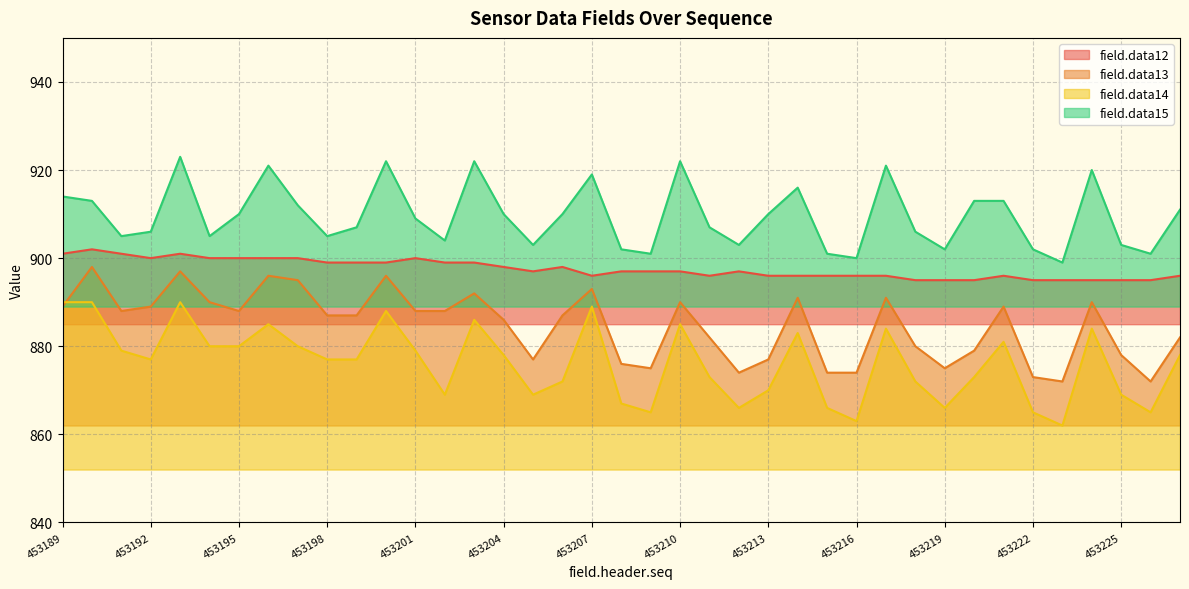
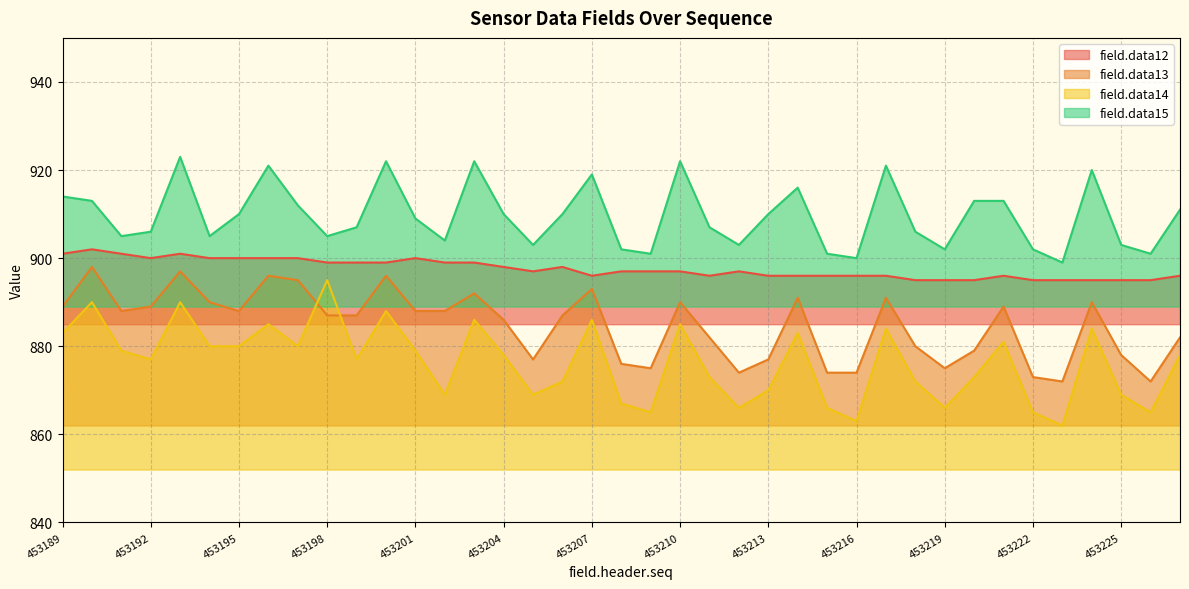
field.data14, 453189: 890 -> 883
field.data14, 453198: 877 -> 895
field.data14, 453207: 889 -> 886
